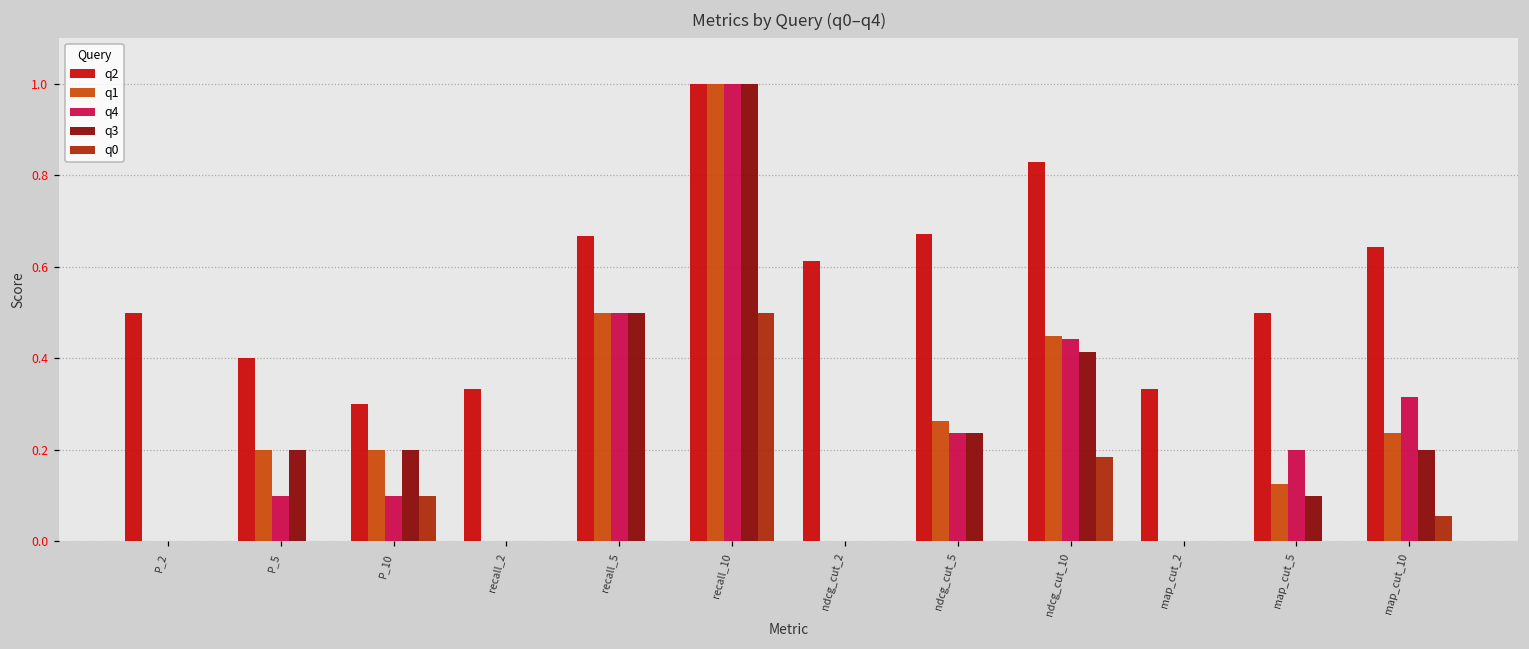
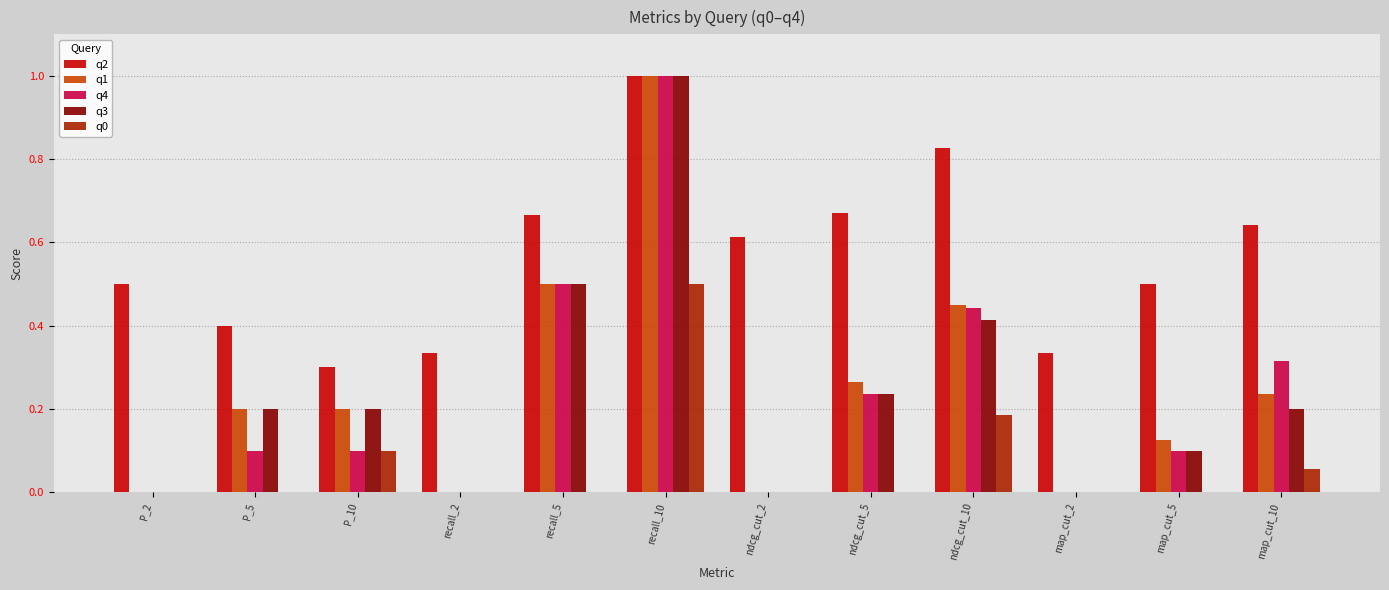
q4, map_cut_5: 0.2 -> 0.1
